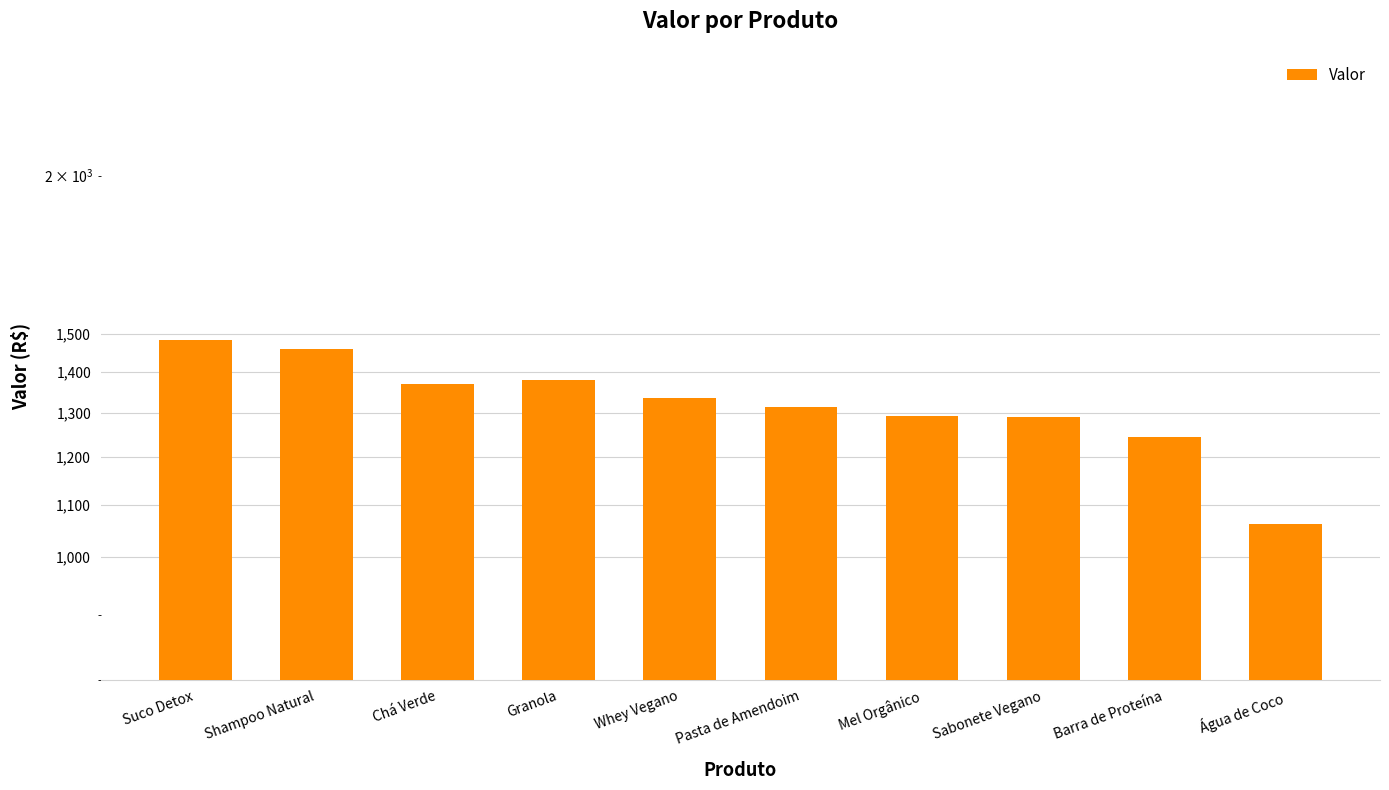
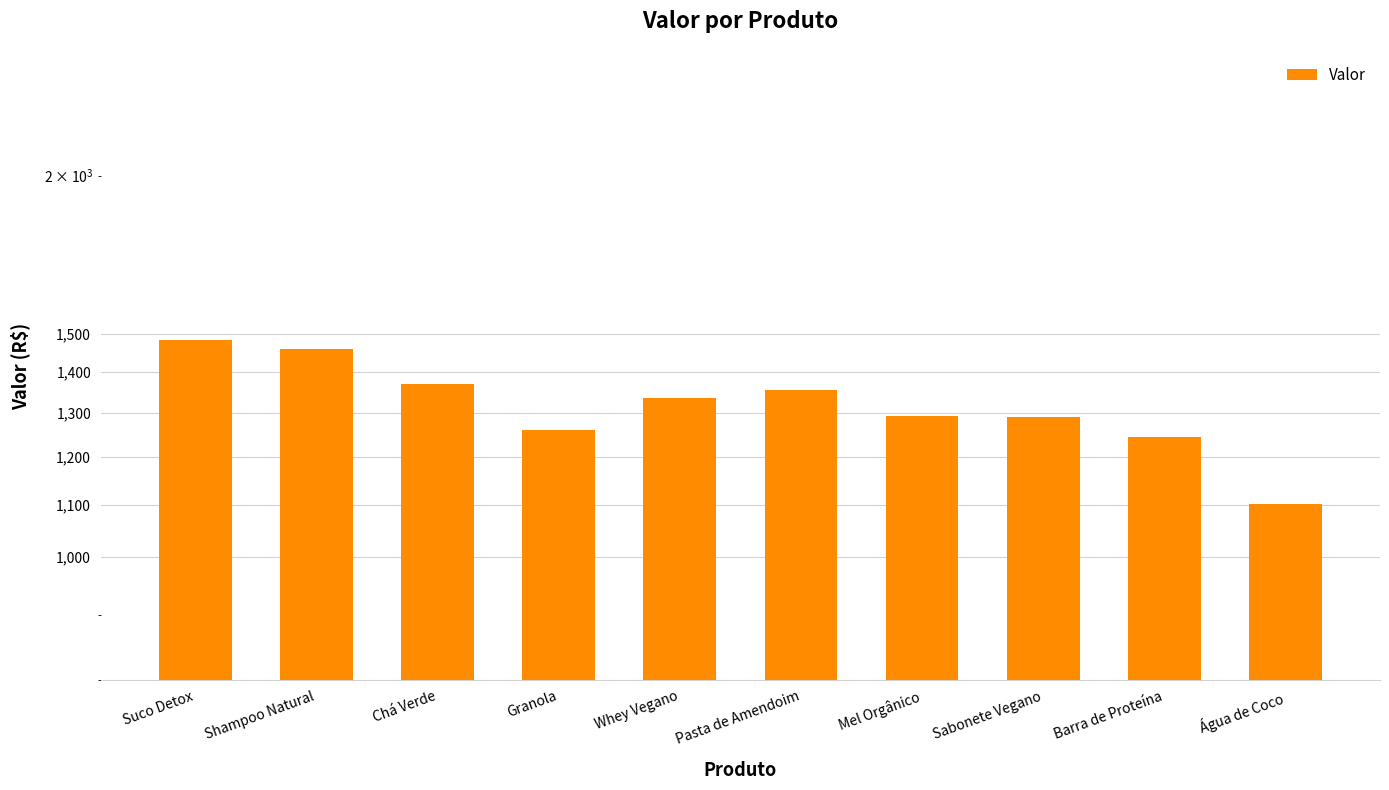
Granola: 1,380 -> 1,260
Pasta de Amendoim: 1,310 -> 1,350
Água de Coco: 1,060 -> 1,100
